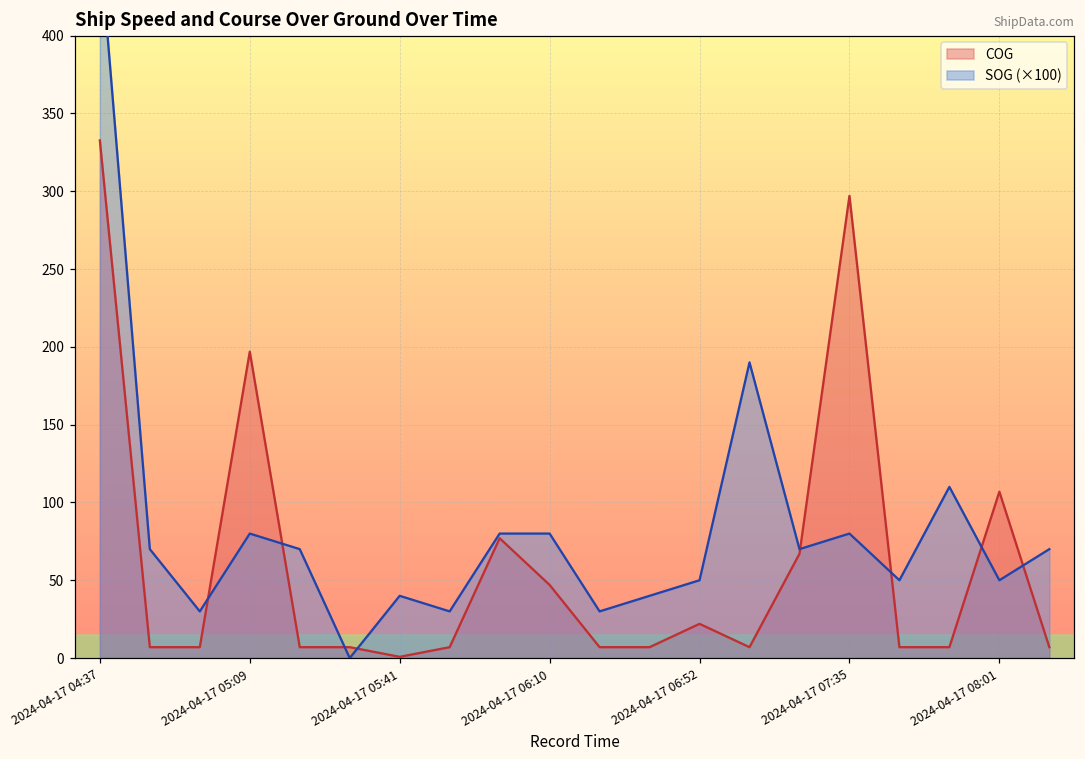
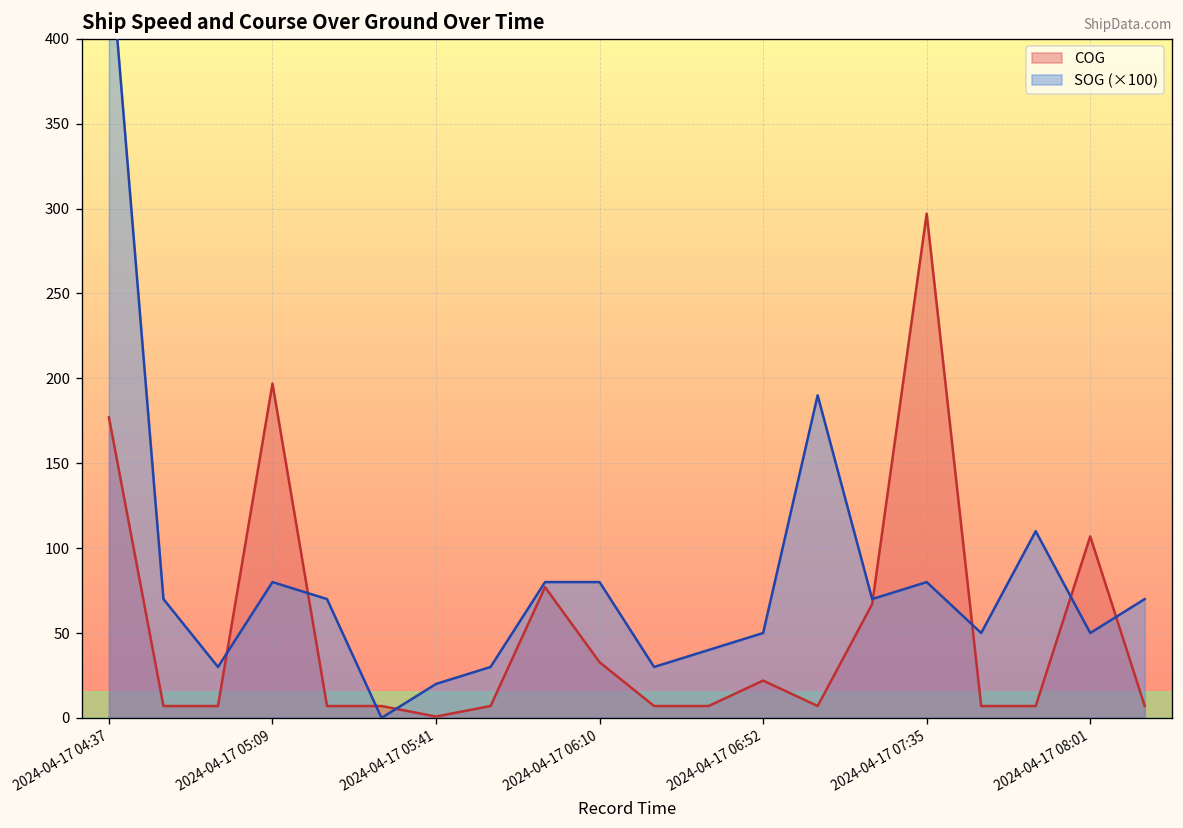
COG, 2024-04-17 04:37: 333 -> 177
SOG (×100), 2024-04-17 05:41: 40 -> 20
COG, 2024-04-17 06:10: 47 -> 33
